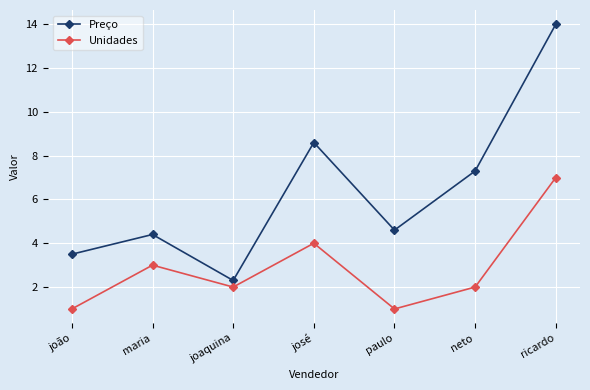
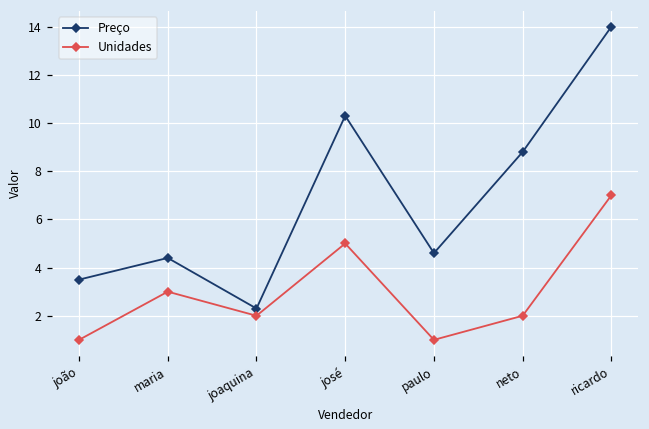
Preço, josé: 8.6 -> 10.3
Unidades, josé: 4 -> 5
Preço, neto: 7.3 -> 8.8
